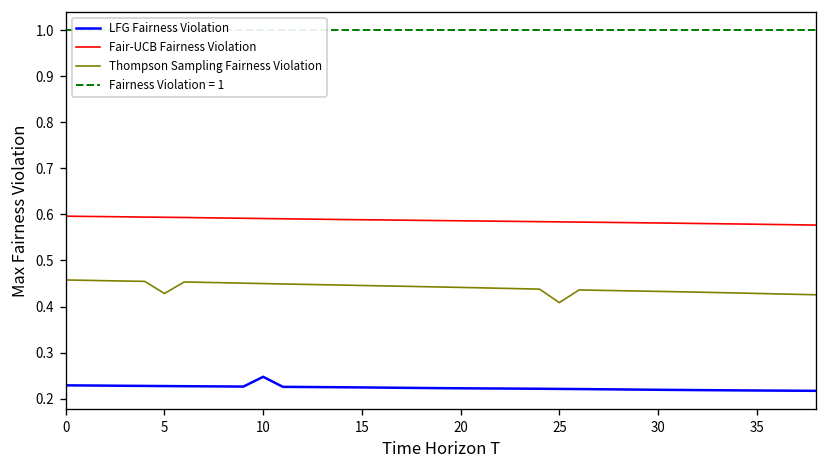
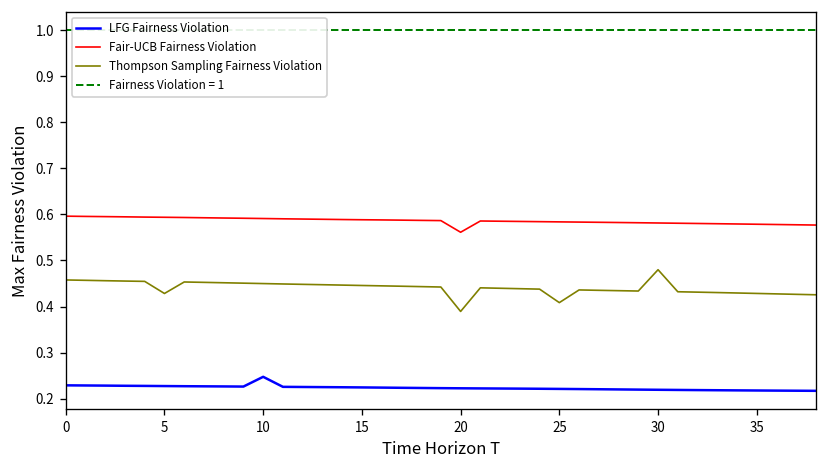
Fair-UCB Fairness Violation, 20: 0.59 -> 0.56
Thompson Sampling Fairness Violation, 20: 0.44 -> 0.39
Thompson Sampling Fairness Violation, 30: 0.43 -> 0.48
